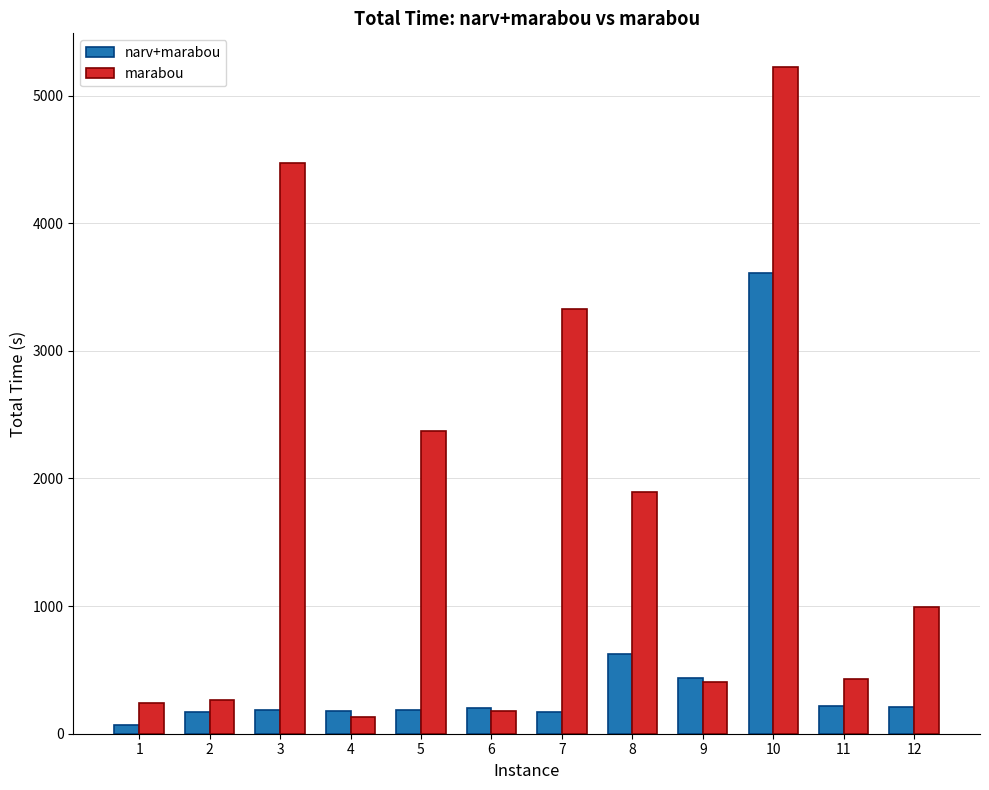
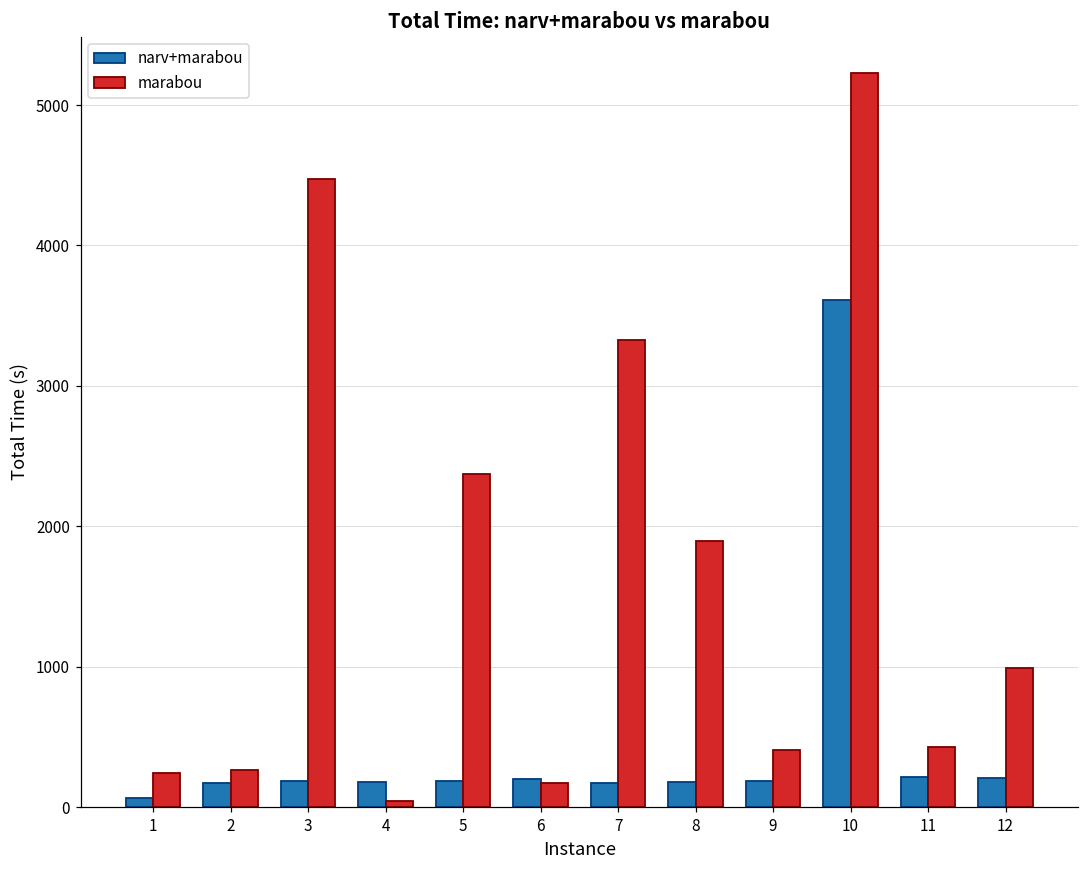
marabou, 4: 130 -> 50
narv+marabou, 8: 630 -> 180
narv+marabou, 9: 430 -> 190
